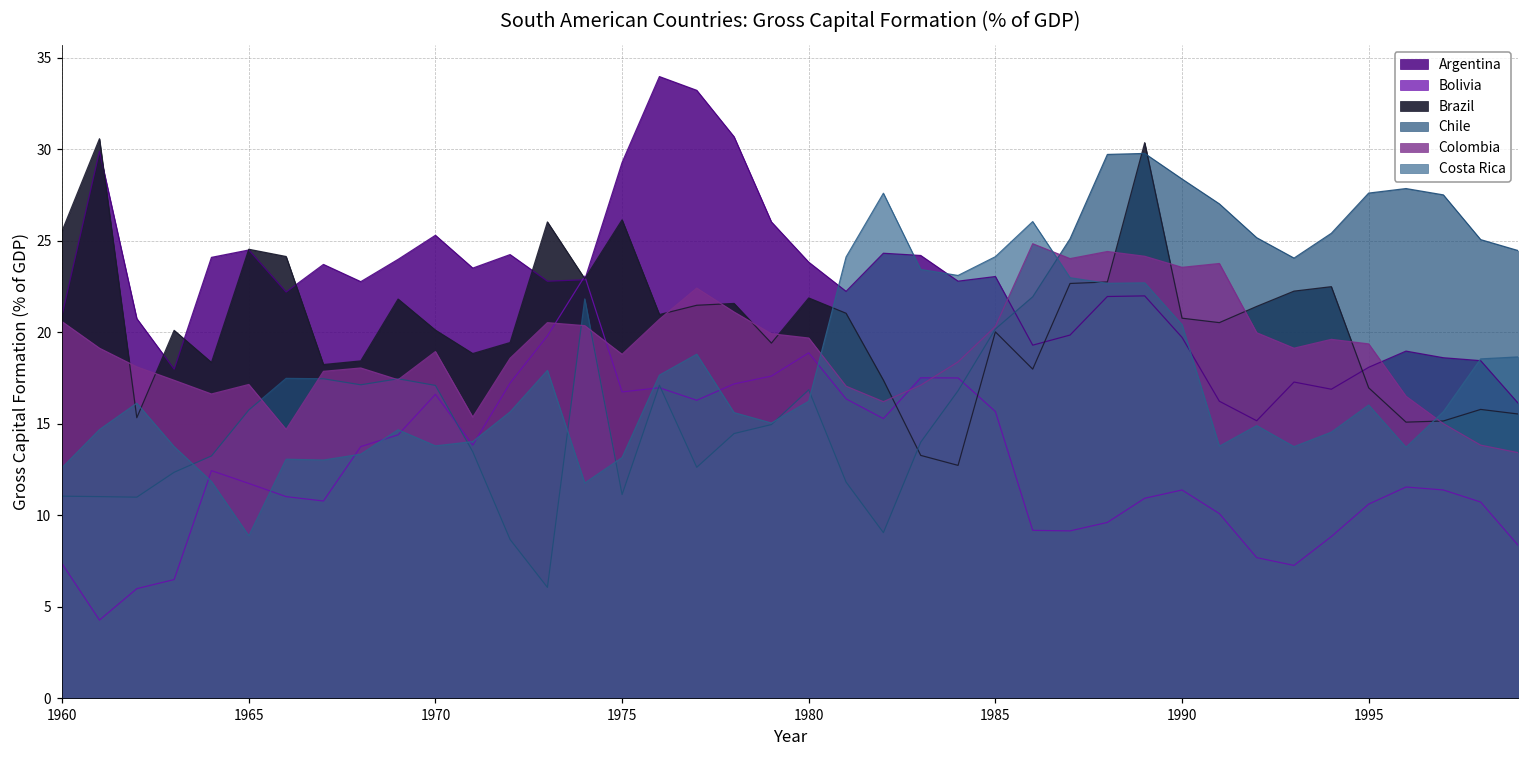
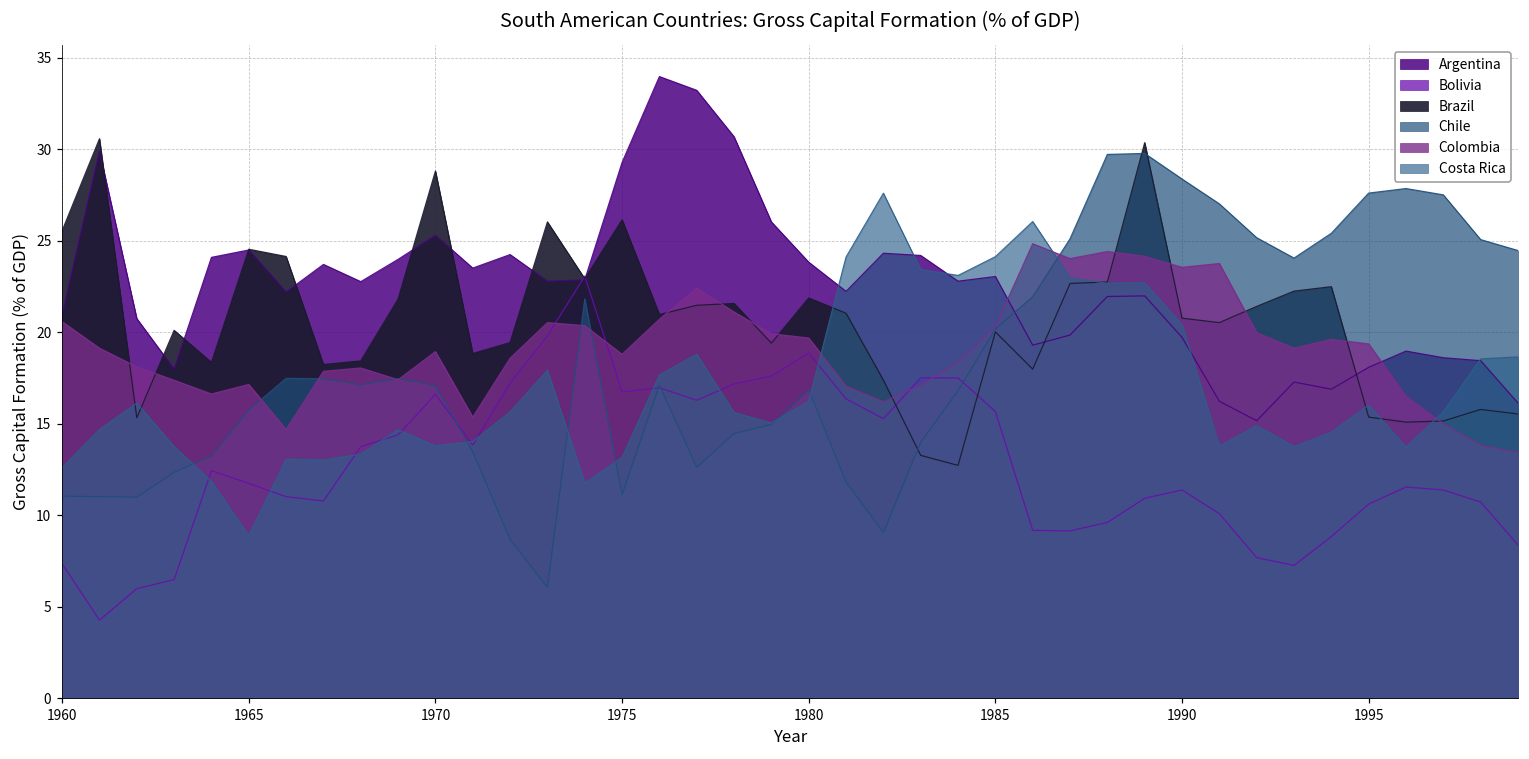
Brazil, 1970: 20.1 -> 28.8
Brazil, 1995: 17.0 -> 15.4
